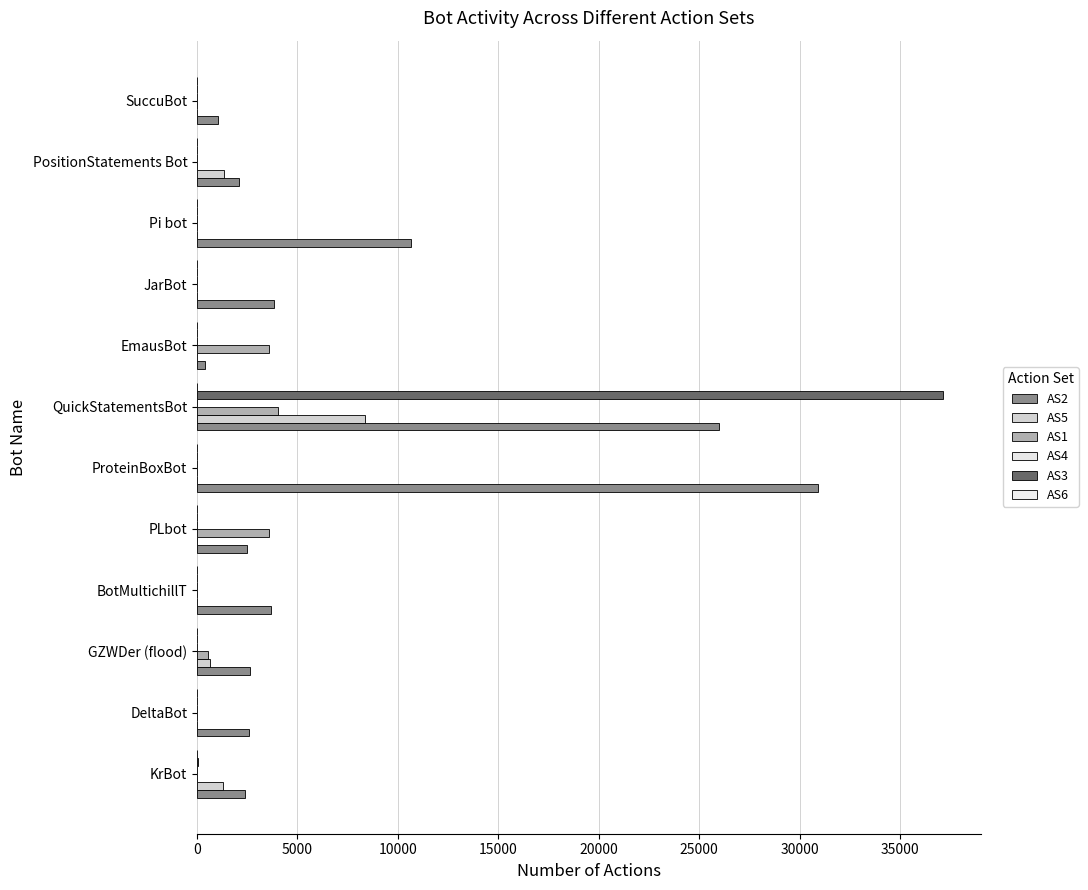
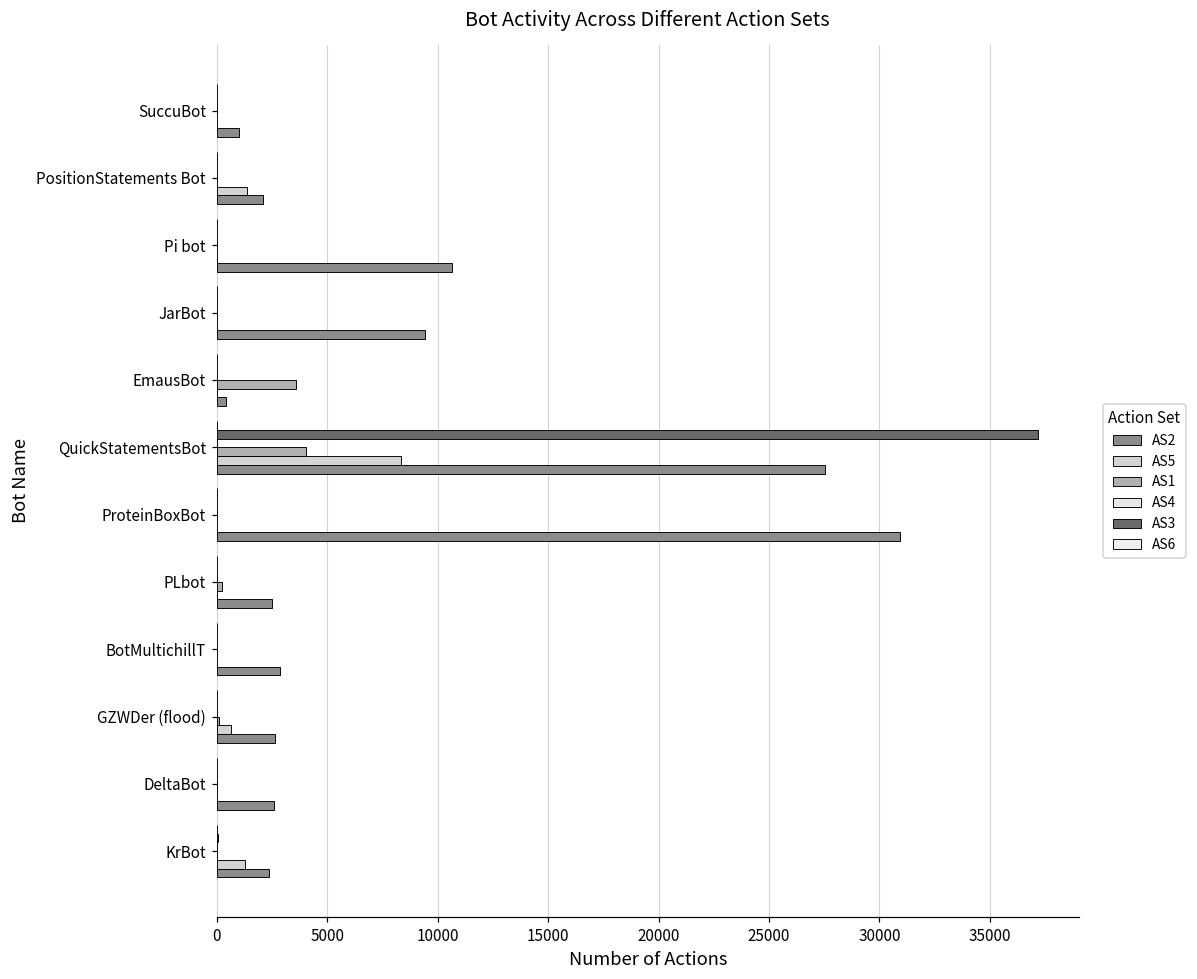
AS2, JarBot: 3800 -> 9400
AS2, QuickStatementsBot: 26000 -> 27600
AS1, PLbot: 3600 -> 200
AS2, BotMultichillT: 3700 -> 2900
AS1, GZWDer (flood): 500 -> 100
